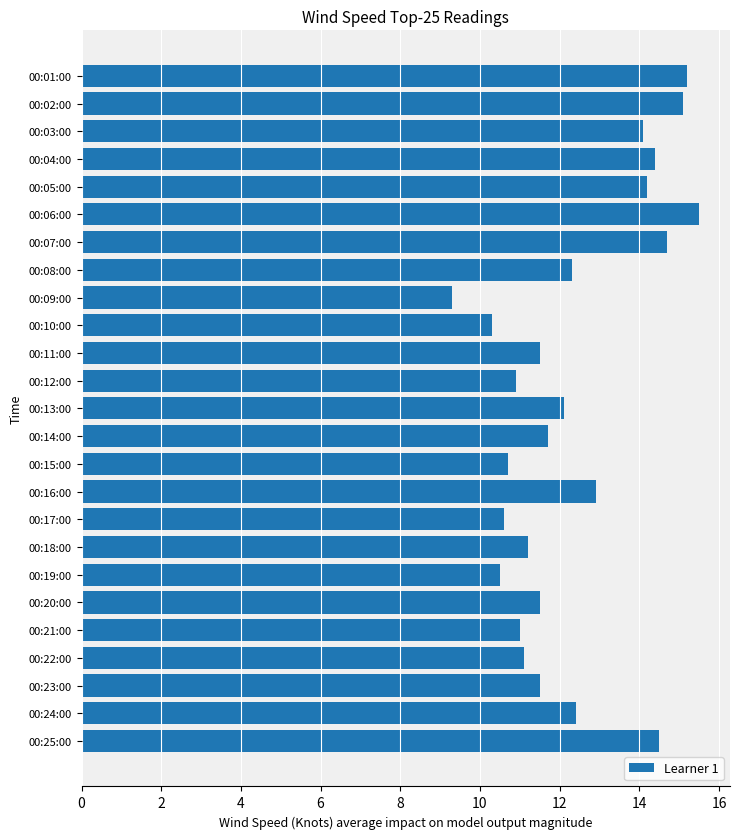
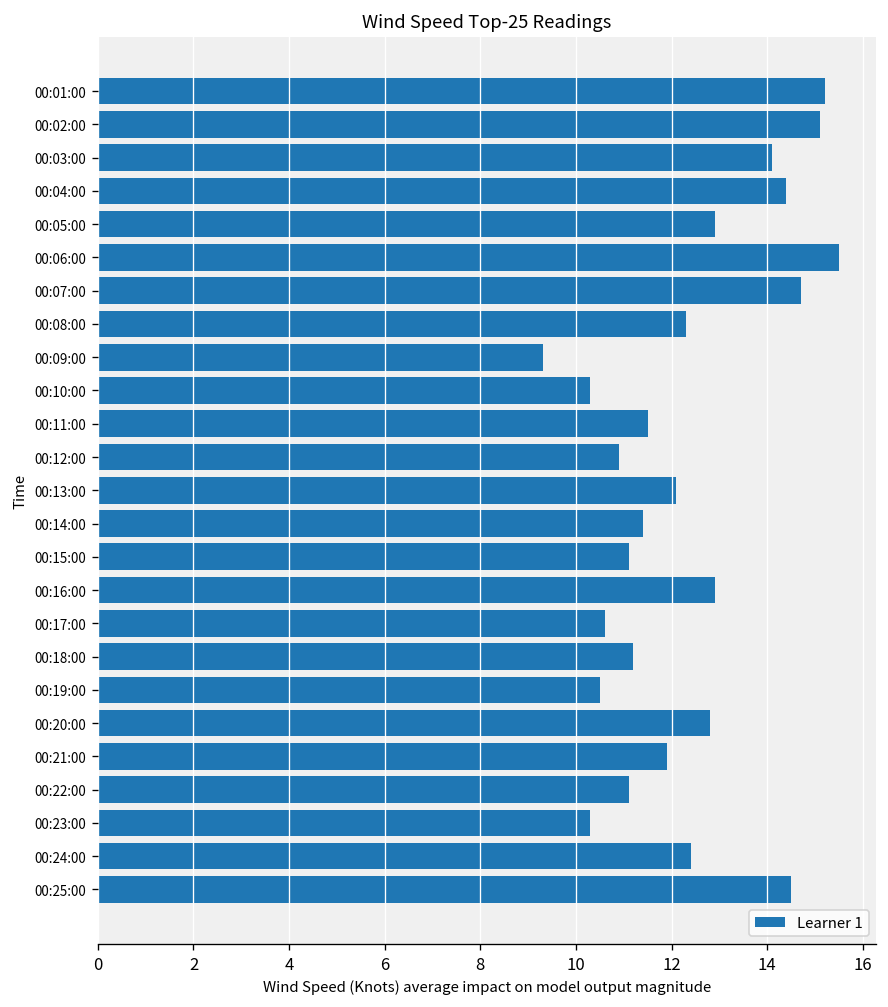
00:05:00: 14.2 -> 12.9
00:14:00: 11.7 -> 11.4
00:15:00: 10.7 -> 11.1
00:20:00: 11.5 -> 12.8
00:21:00: 11.0 -> 11.9
00:23:00: 11.5 -> 10.3
